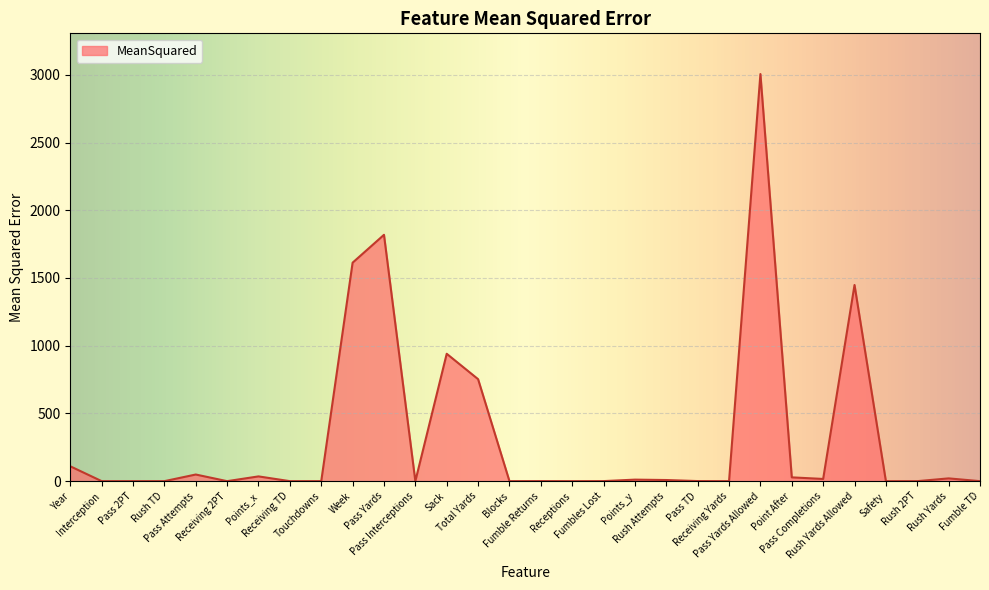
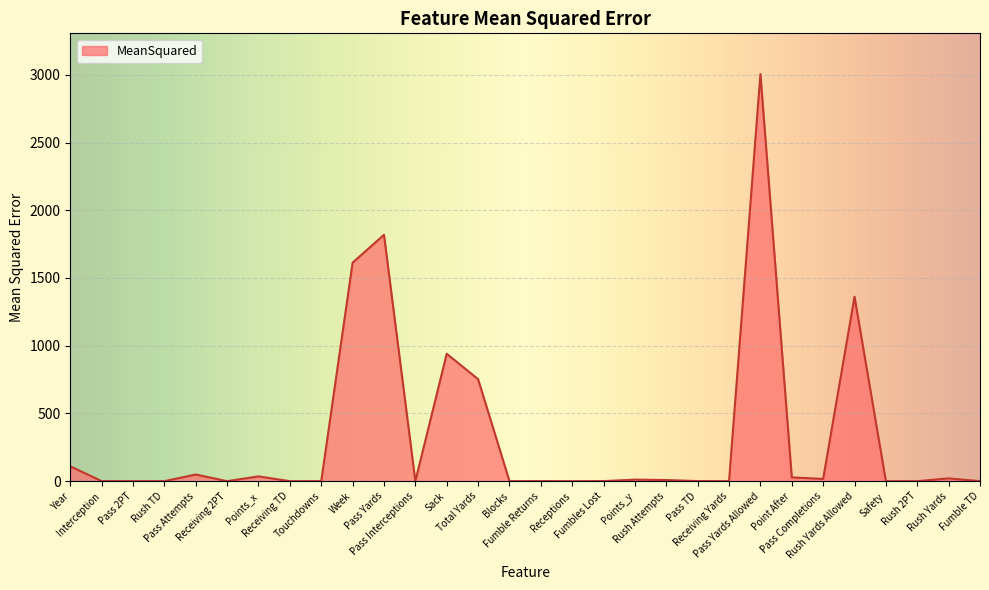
Rush Yards Allowed: 1450 -> 1360
